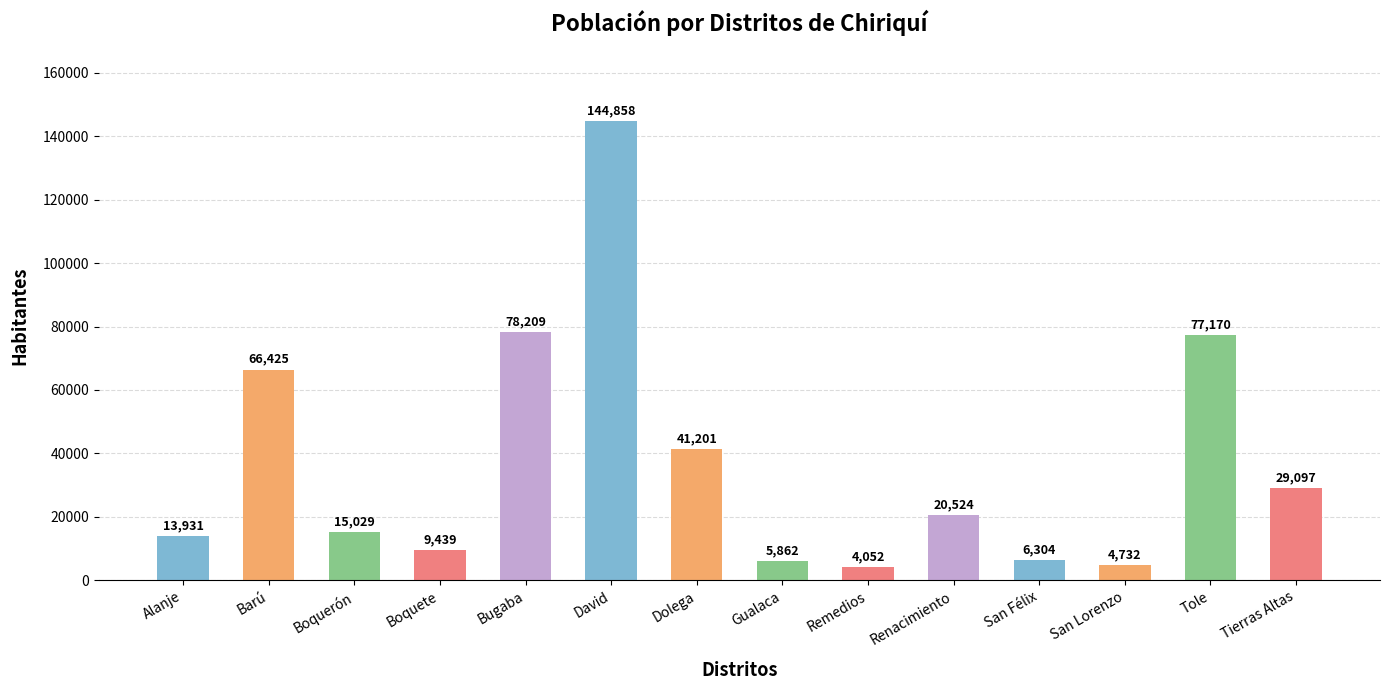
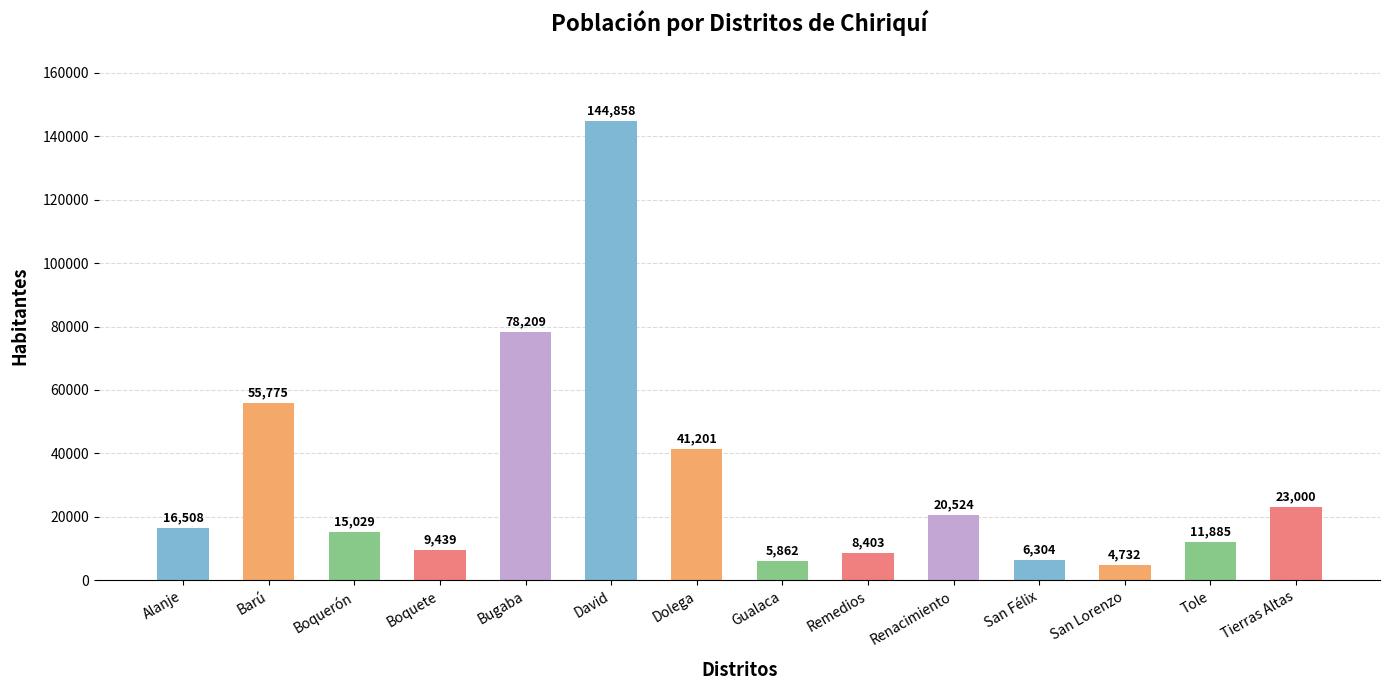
Alanje: 13,931 -> 16,508
Barú: 66,425 -> 55,775
Remedios: 4,052 -> 8,403
Tole: 77,170 -> 11,885
Tierras Altas: 29,097 -> 23,000
